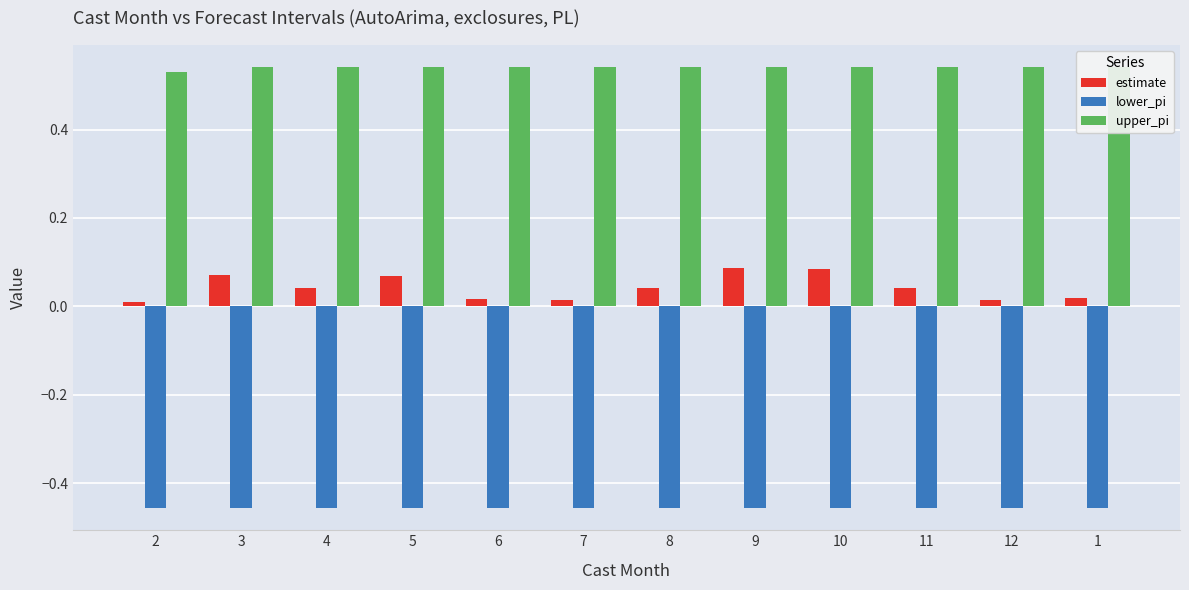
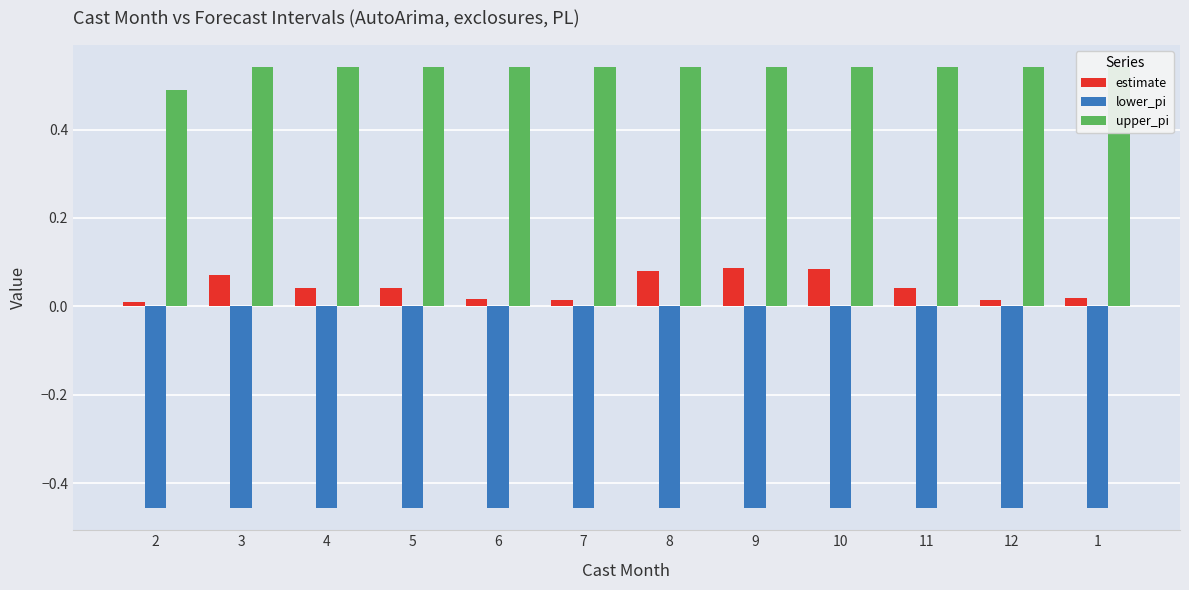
upper_pi, 2: 0.53 -> 0.49
estimate, 5: 0.07 -> 0.04
estimate, 8: 0.04 -> 0.08
